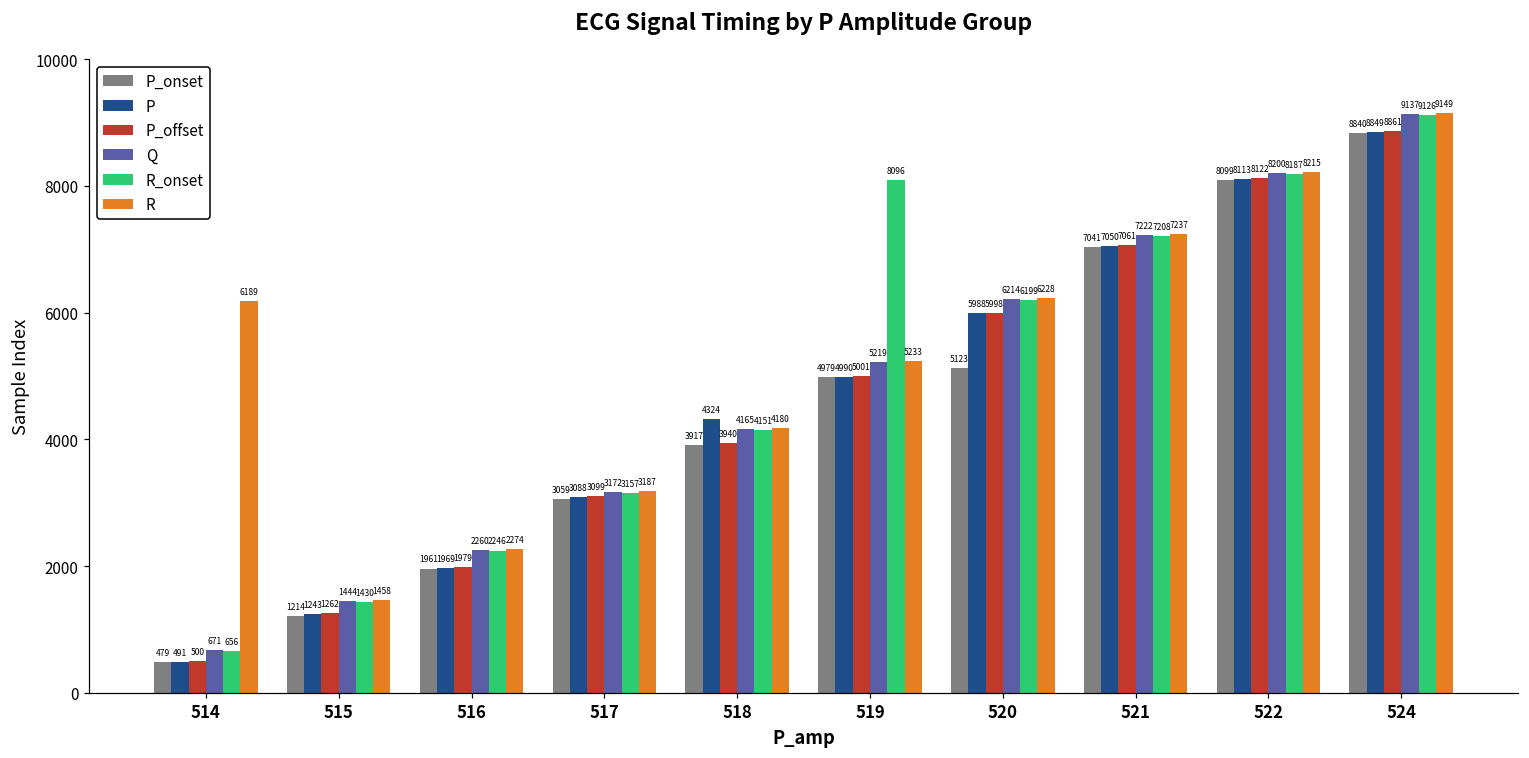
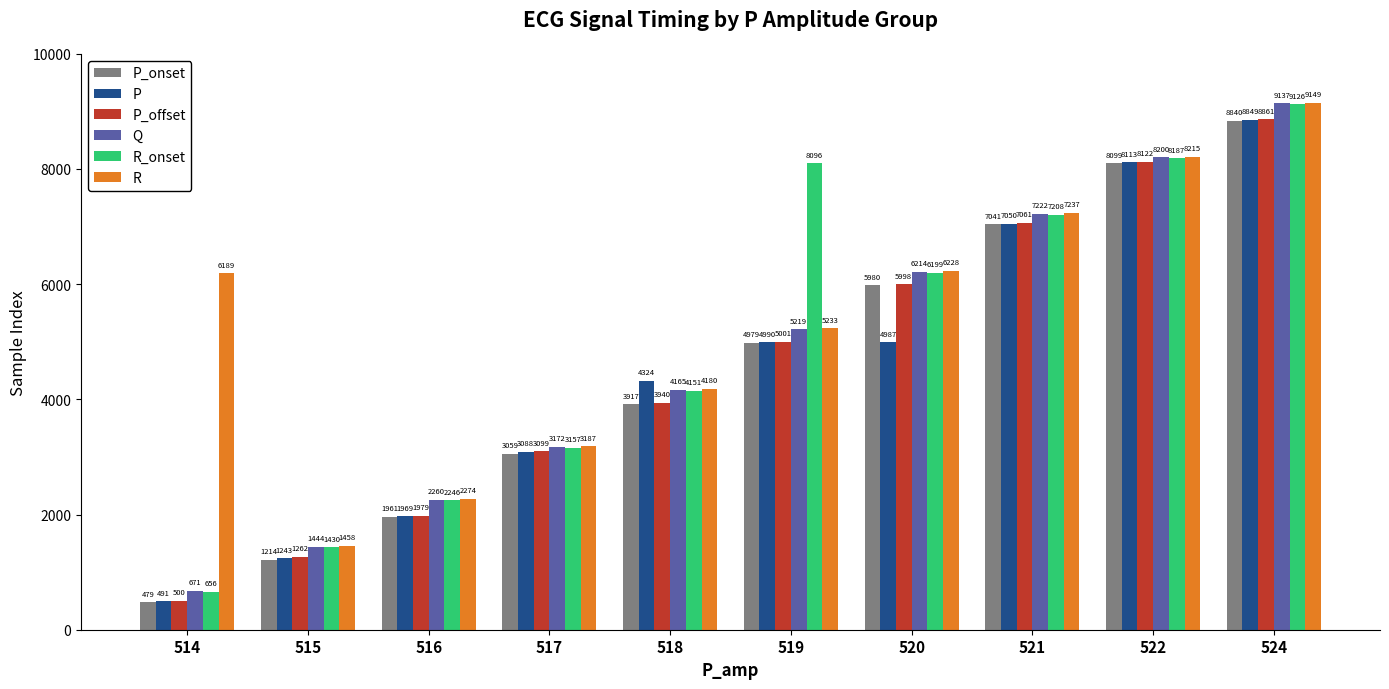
P_onset, 520: 5123 -> 5980
P, 520: 5988 -> 4987
